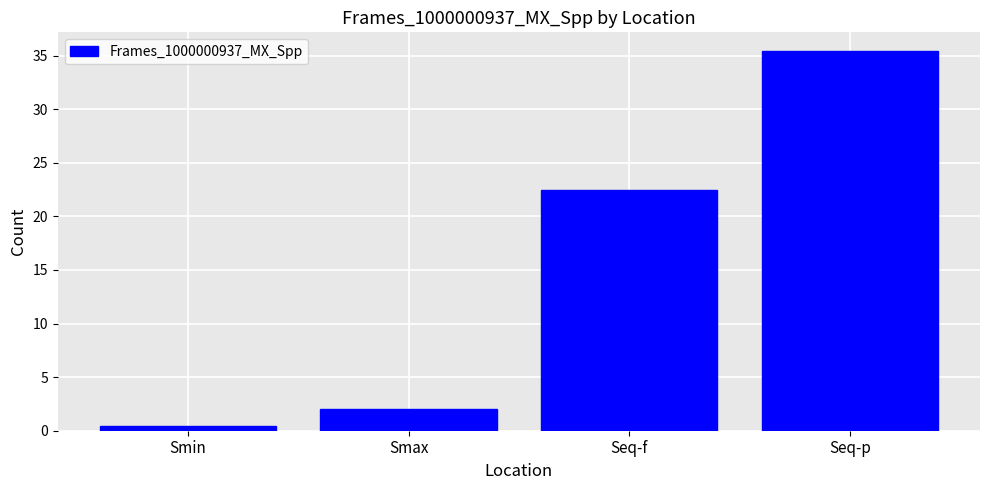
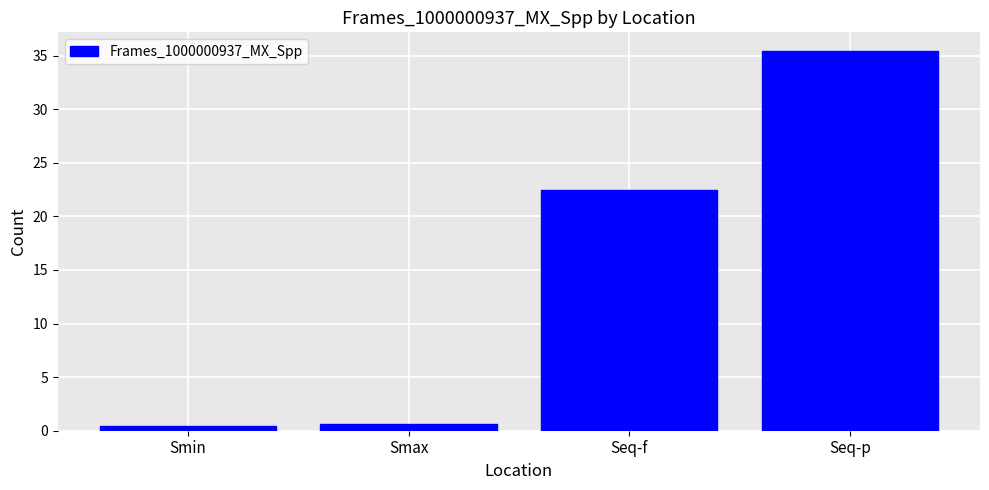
Smax: 2.0 -> 0.7
